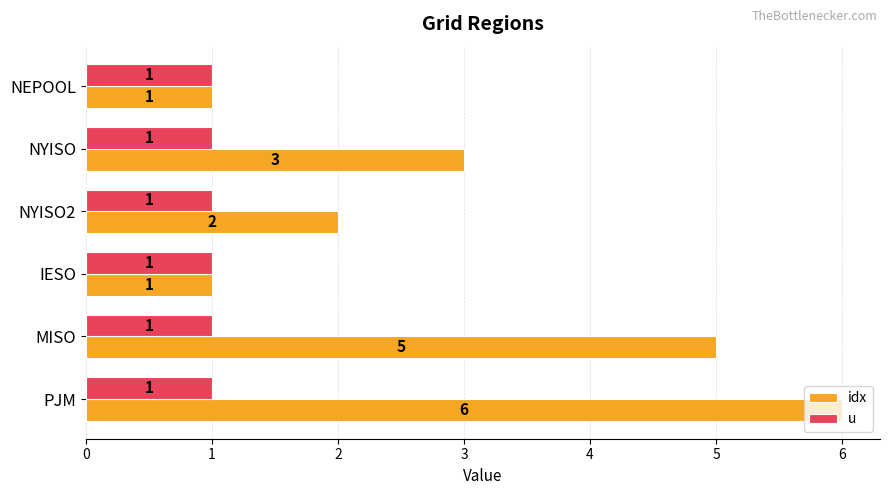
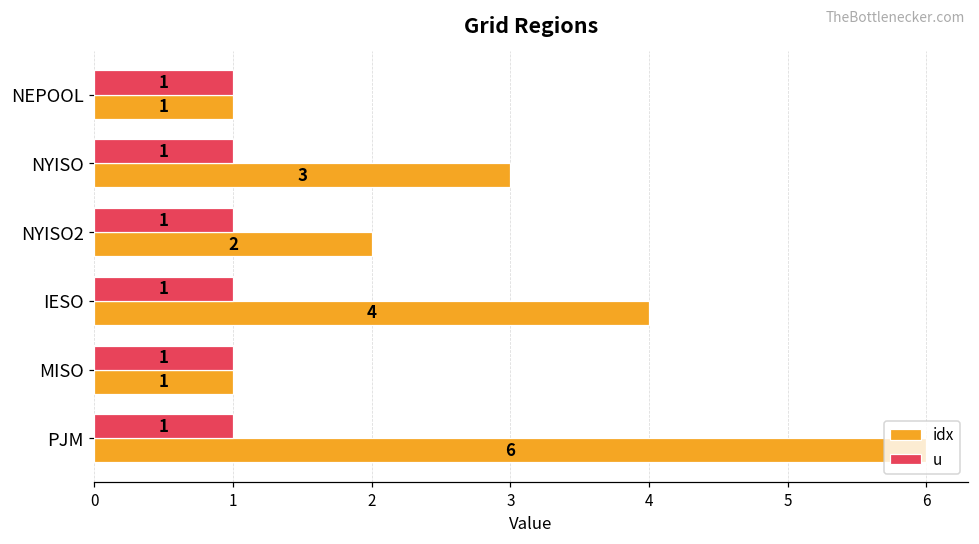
idx, IESO: 1 -> 4
idx, MISO: 5 -> 1
